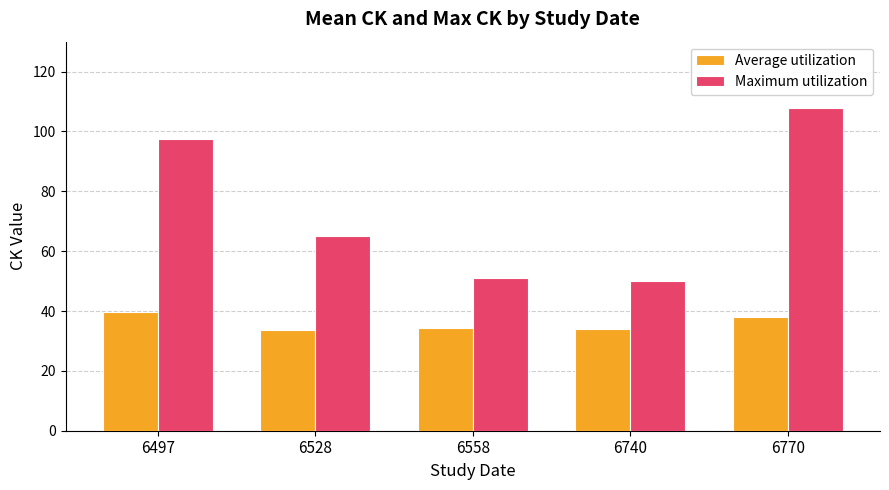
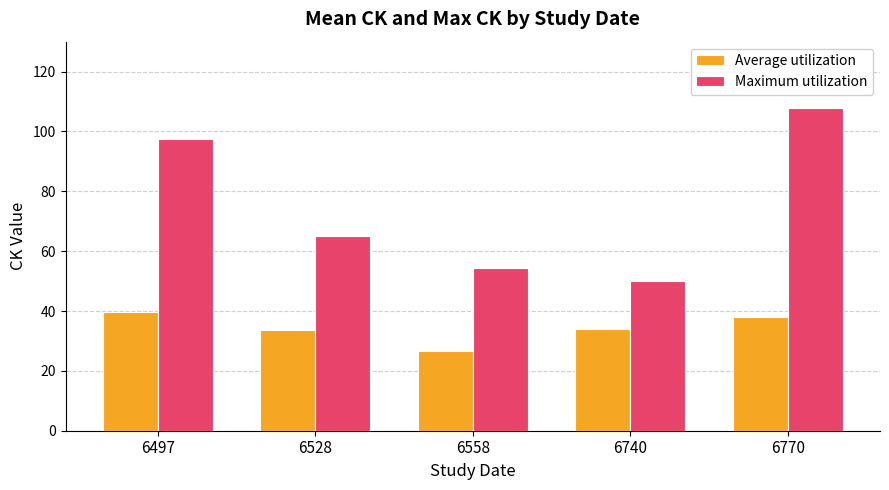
Average utilization, 6558: 34 -> 27
Maximum utilization, 6558: 51 -> 54
